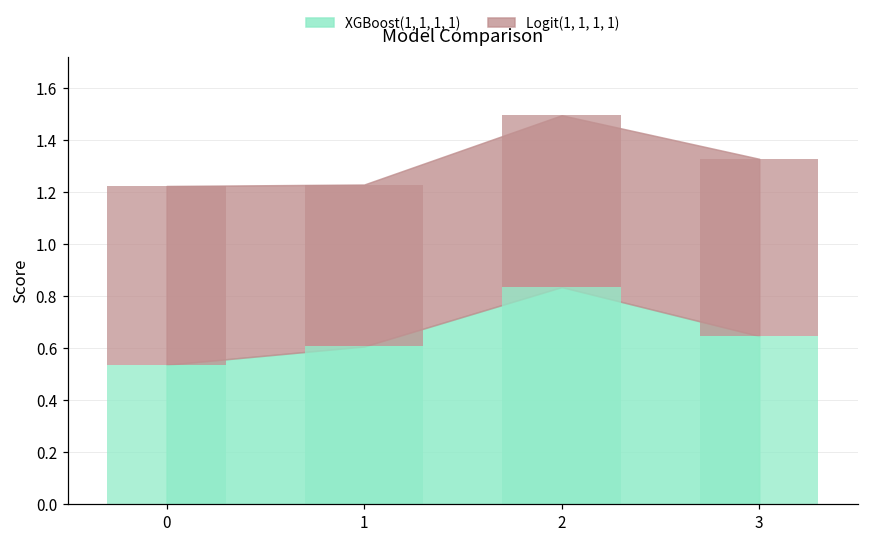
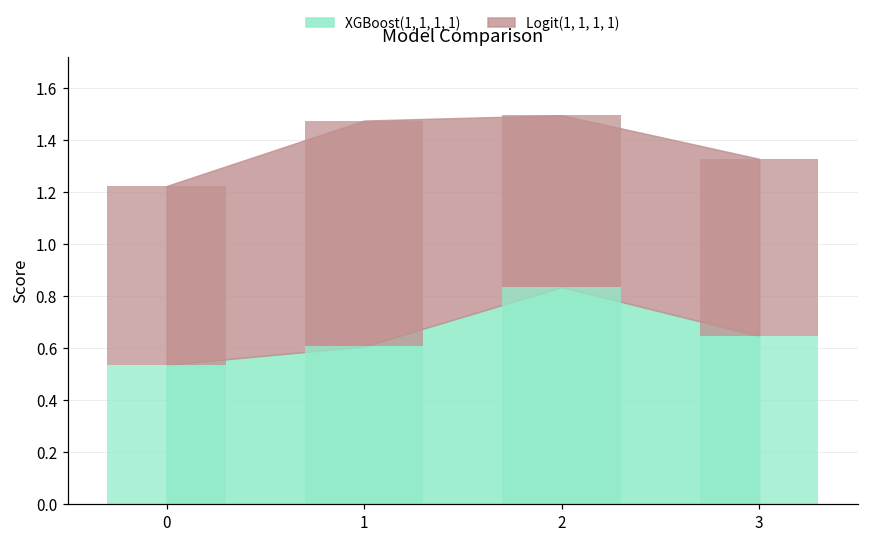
Logit(1, 1, 1, 1), 1: 0.62 -> 0.87
